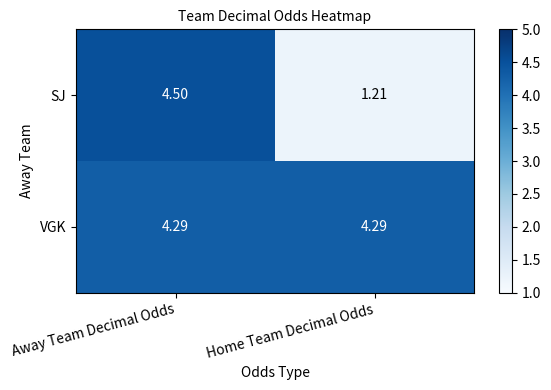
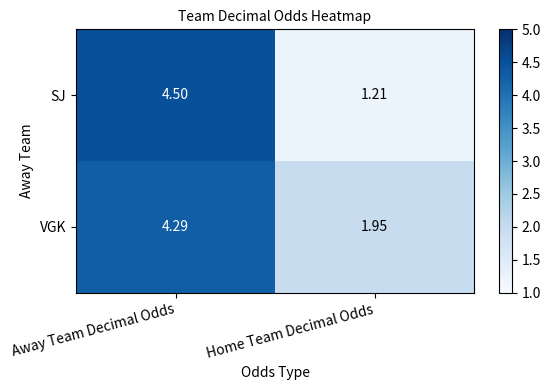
VGK, Home Team Decimal Odds: 4.29 -> 1.95
